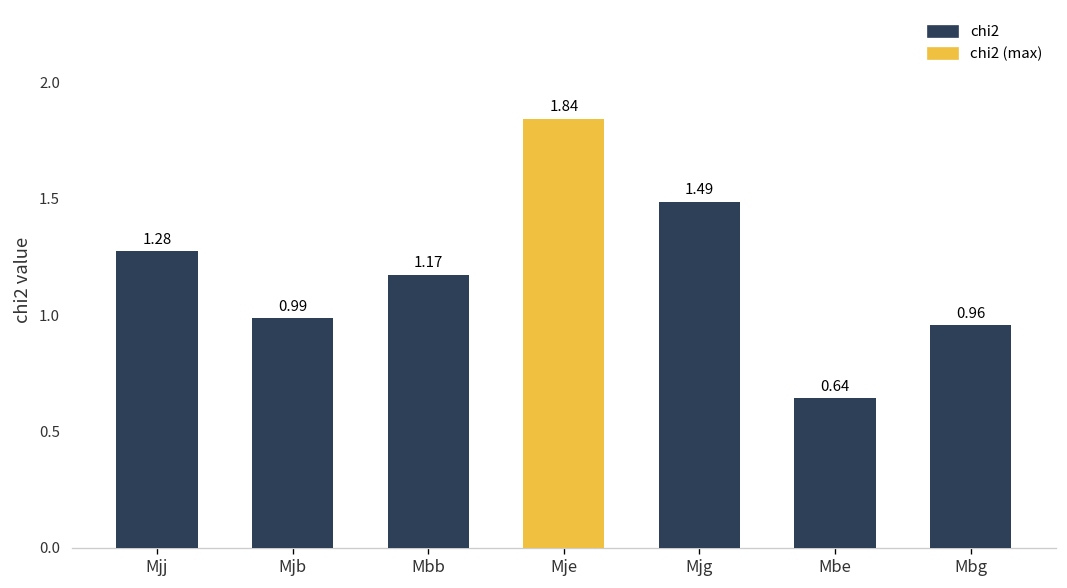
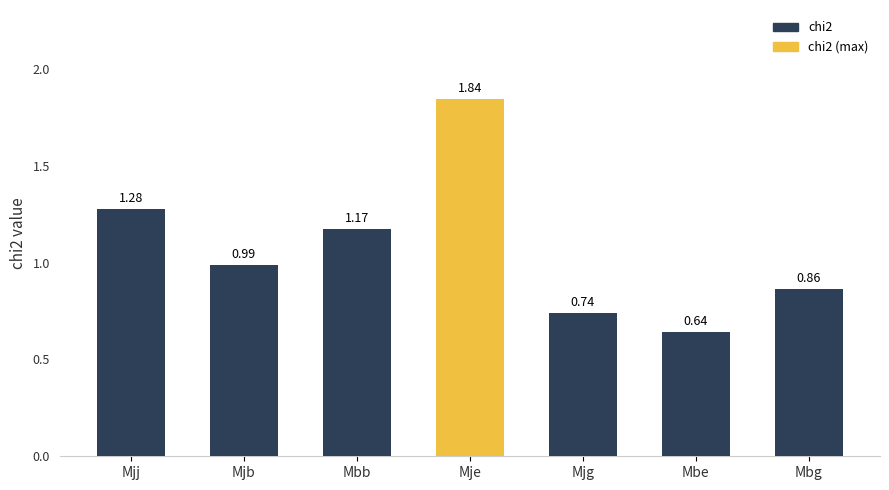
Mjg: 1.49 -> 0.74
Mbg: 0.96 -> 0.86
